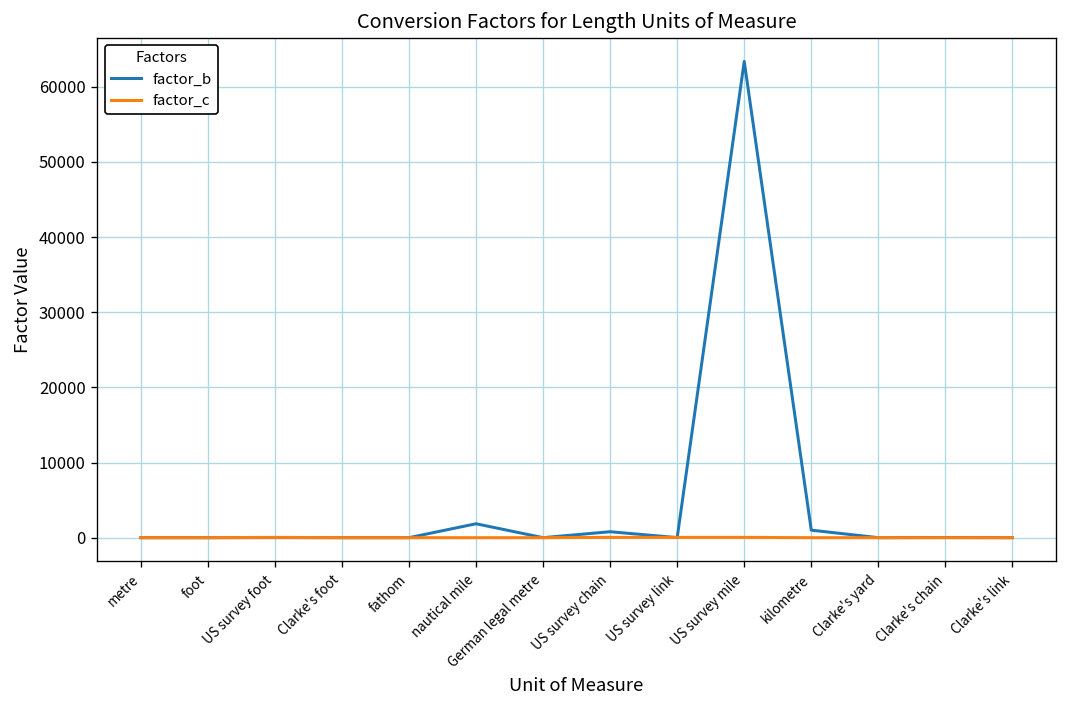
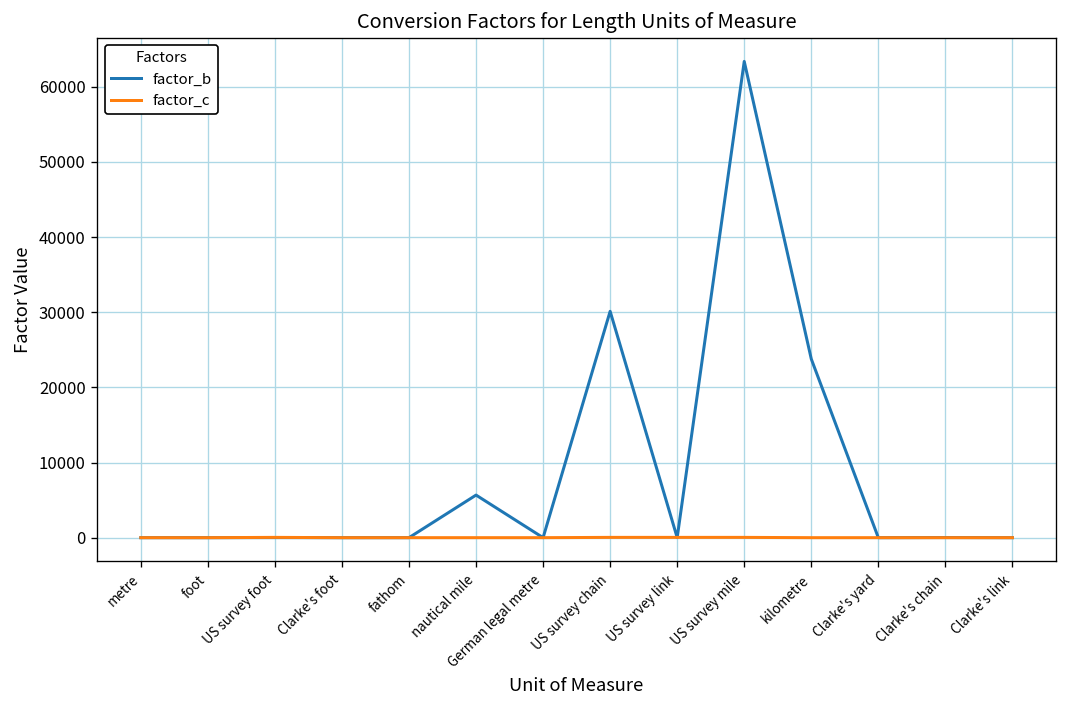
factor_b, nautical mile: 2000 -> 6000
factor_b, US survey chain: 1000 -> 30000
factor_b, kilometre: 1000 -> 24000
